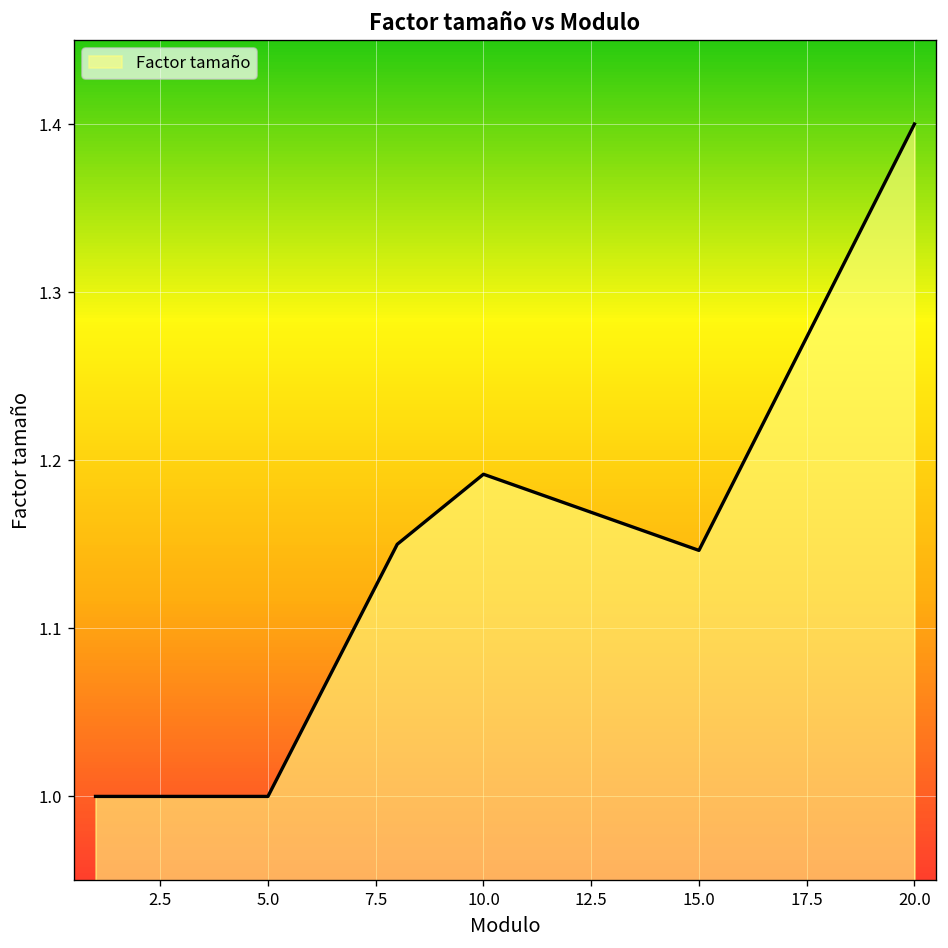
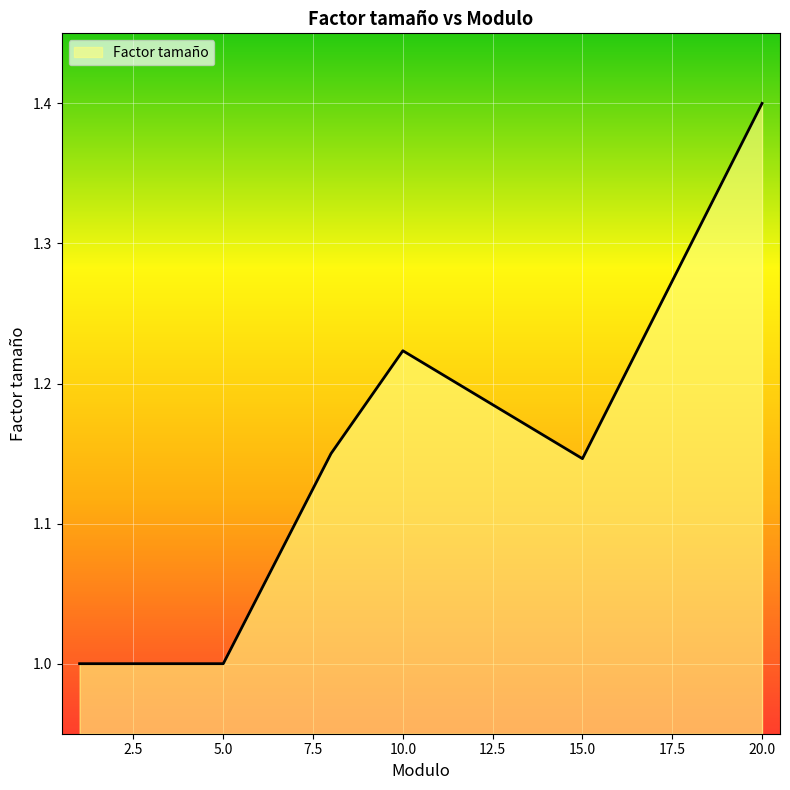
10.0: 1.192 -> 1.223
